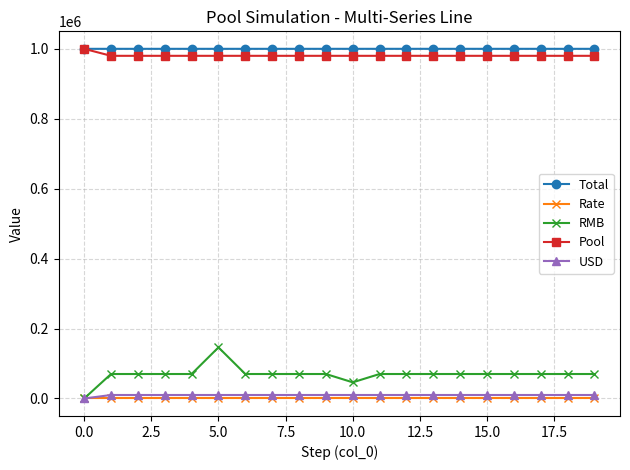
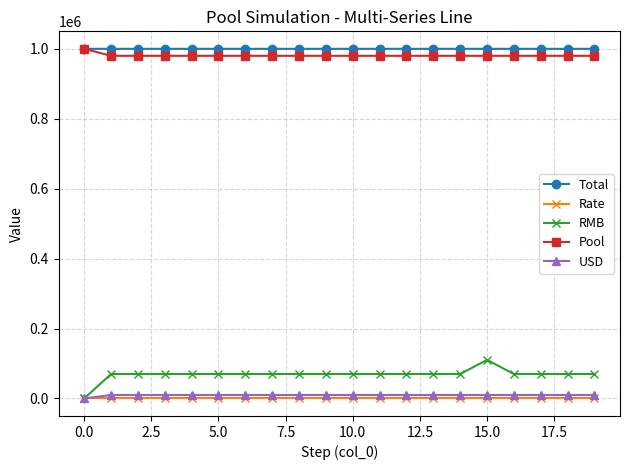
RMB, 5.0: 150000 -> 70000
RMB, 10.0: 50000 -> 70000
RMB, 15.0: 70000 -> 110000
